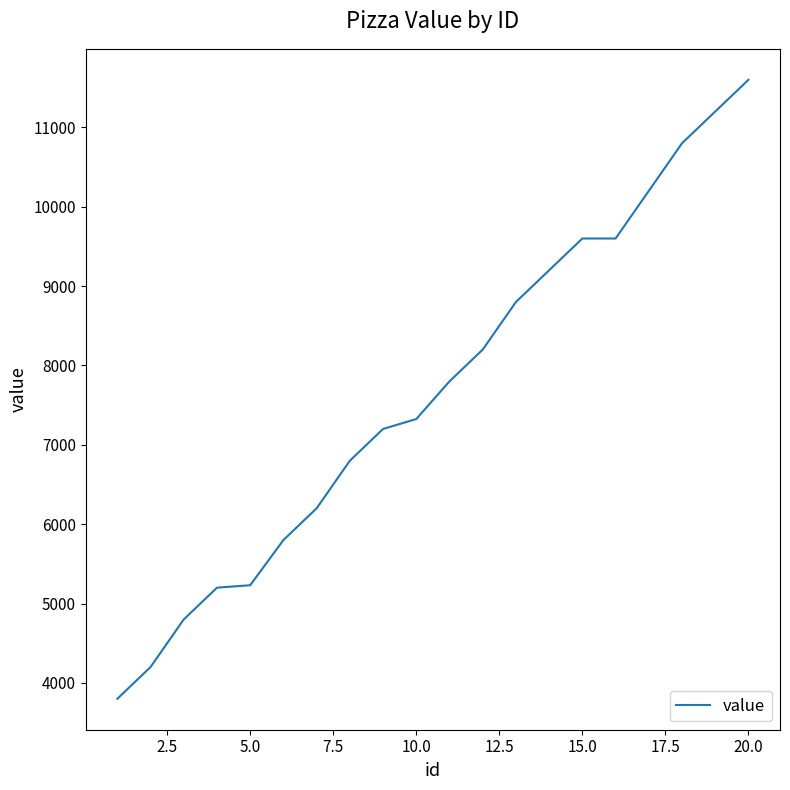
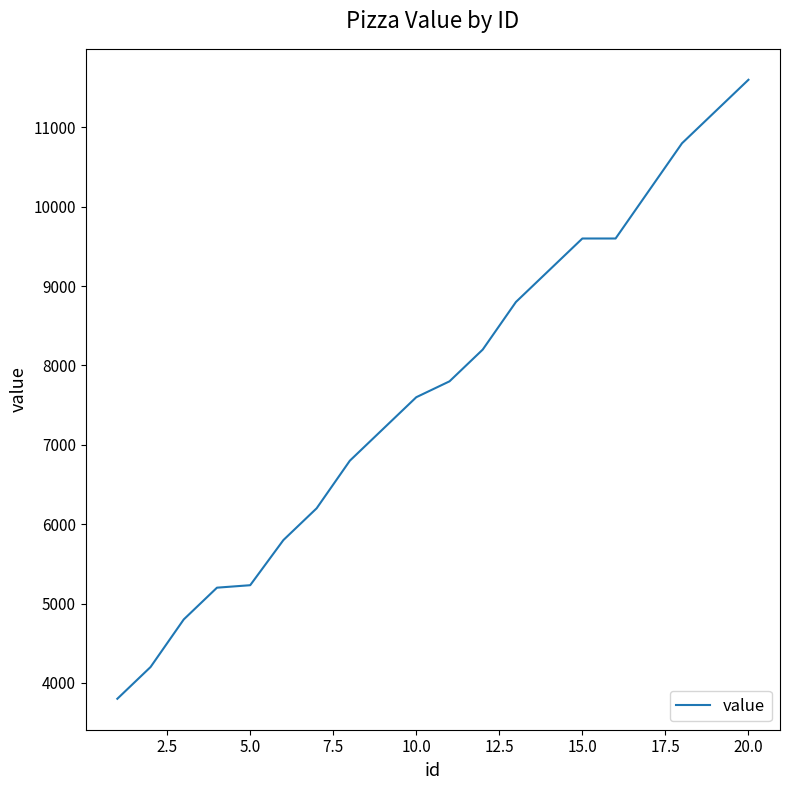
10.0: 7300 -> 7600
